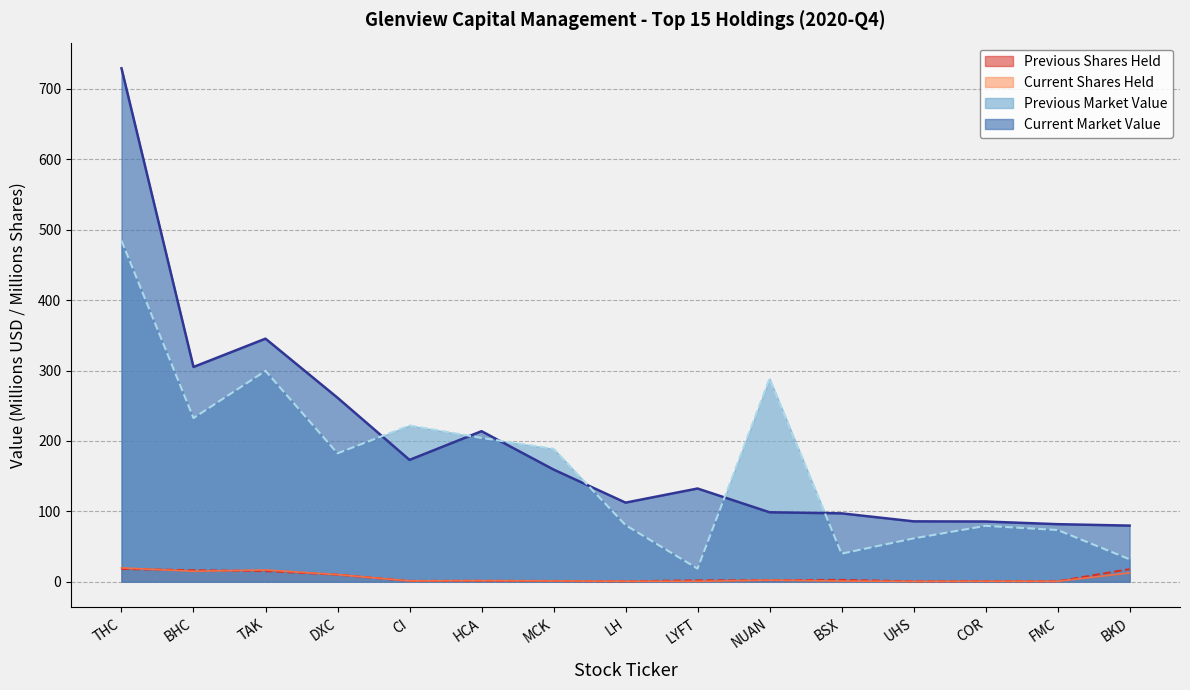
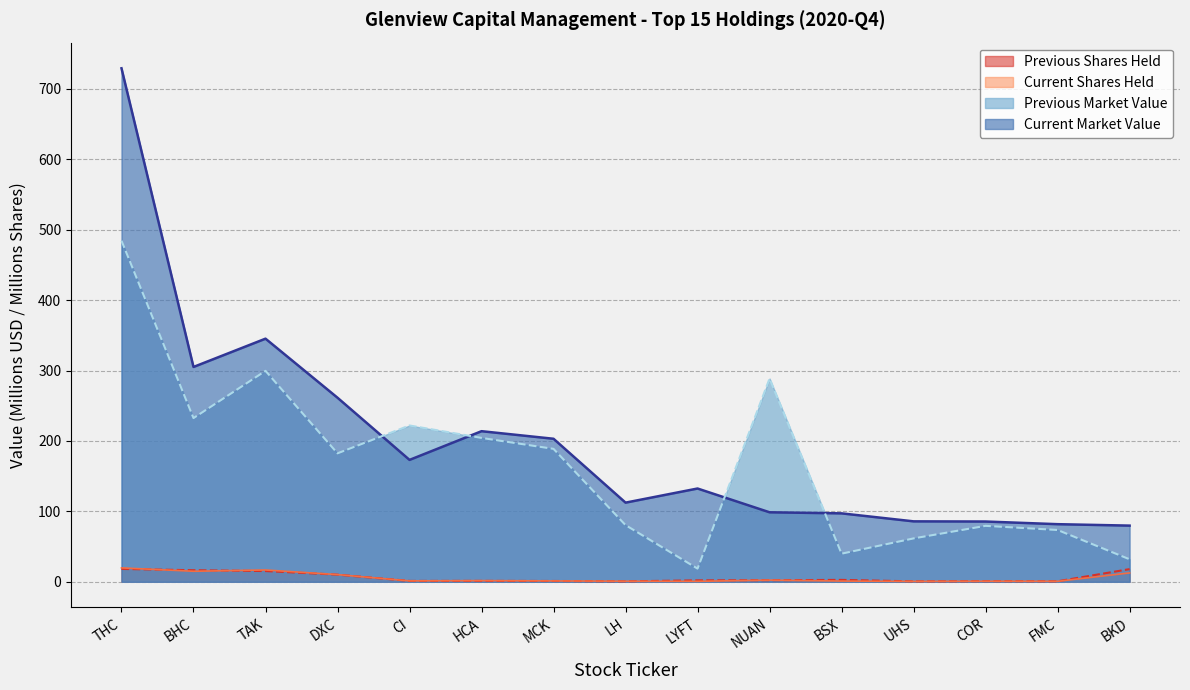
Current Market Value, MCK: 160 -> 200
